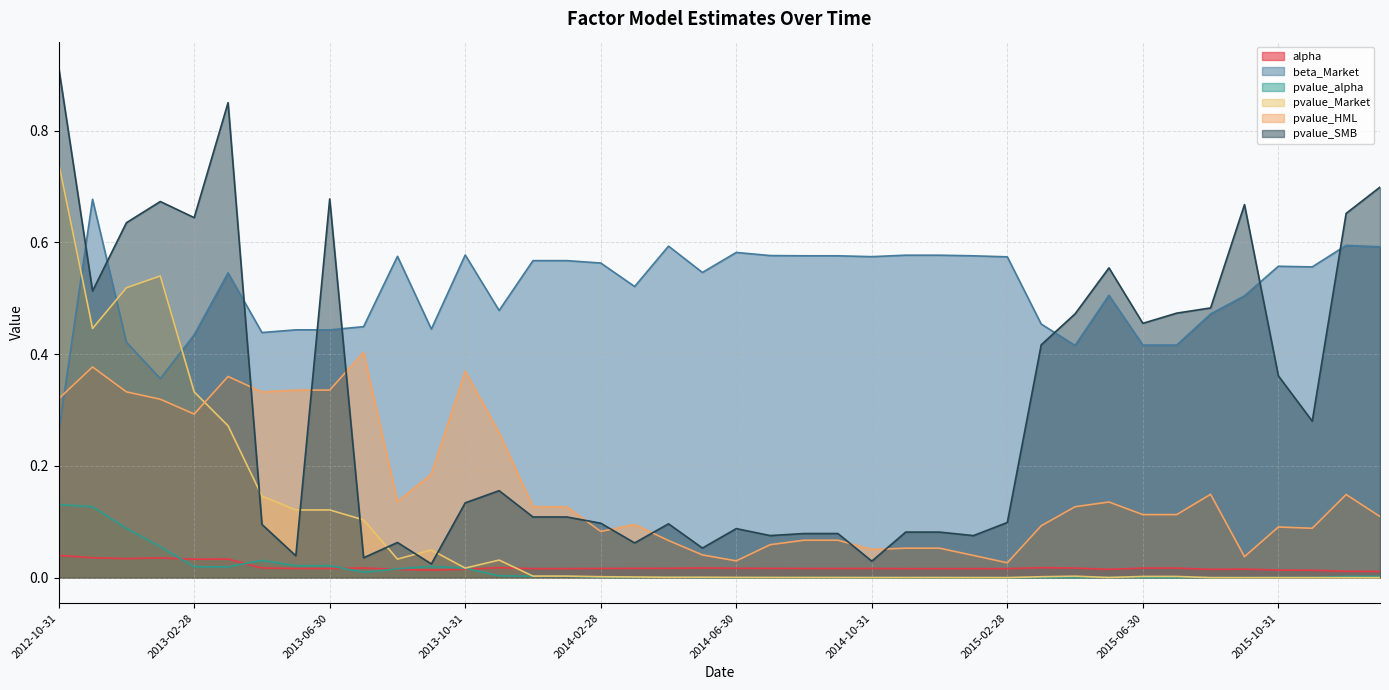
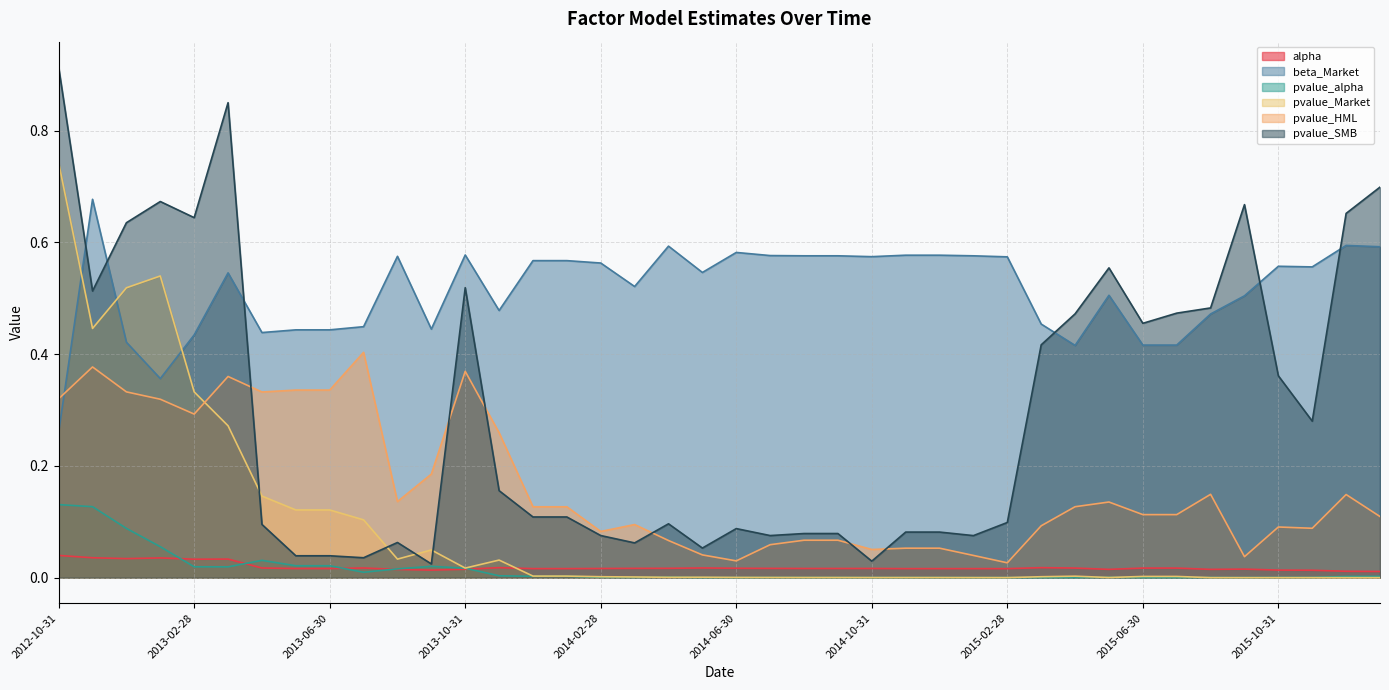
pvalue_SMB, 2013-06-30: 0.68 -> 0.04
pvalue_SMB, 2013-10-31: 0.13 -> 0.52
pvalue_SMB, 2014-02-28: 0.10 -> 0.08
